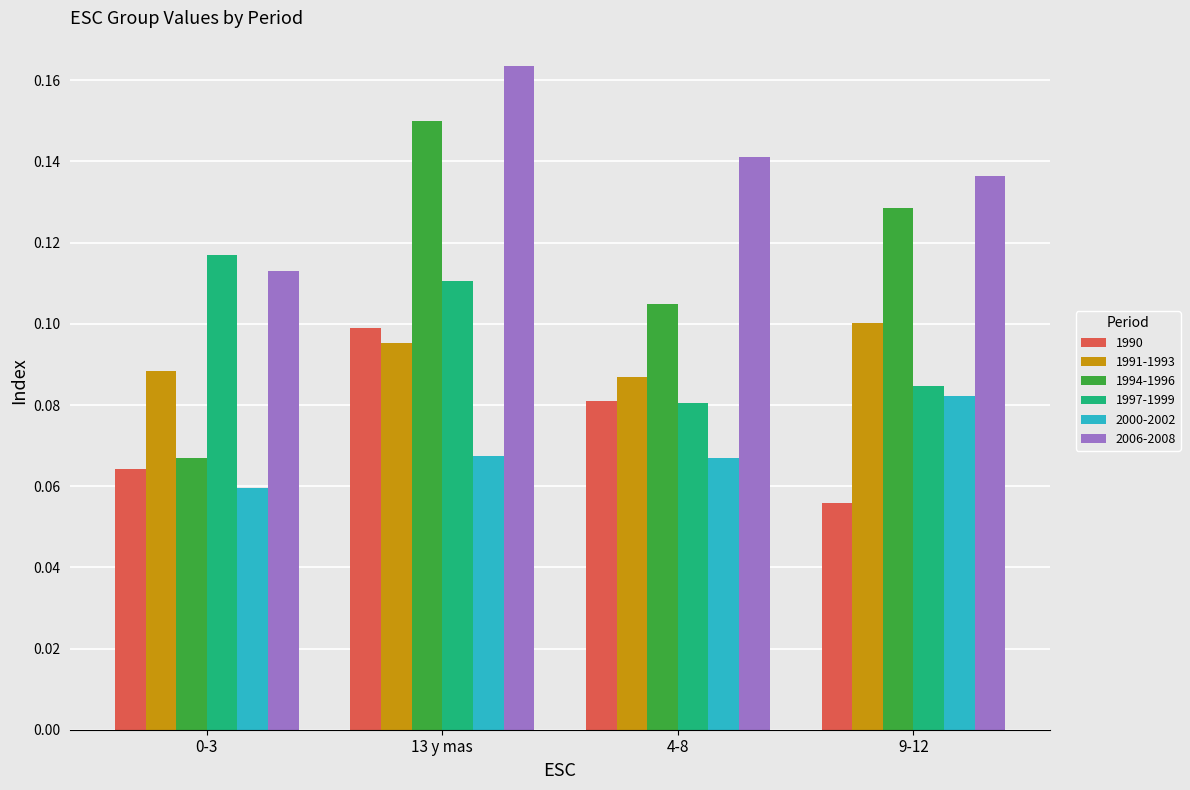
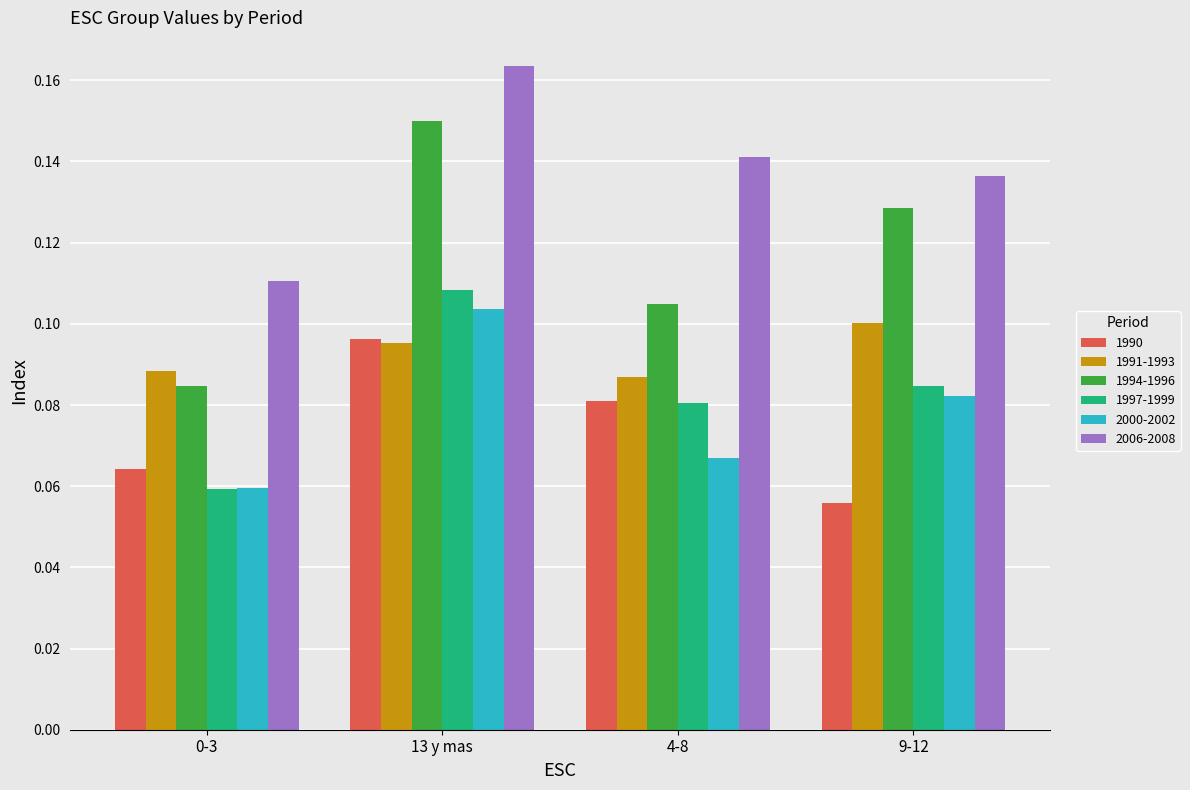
1994-1996, 0-3: 0.067 -> 0.085
1997-1999, 0-3: 0.117 -> 0.059
2006-2008, 0-3: 0.113 -> 0.111
1990, 13 y mas: 0.099 -> 0.096
1997-1999, 13 y mas: 0.111 -> 0.108
2000-2002, 13 y mas: 0.067 -> 0.104
